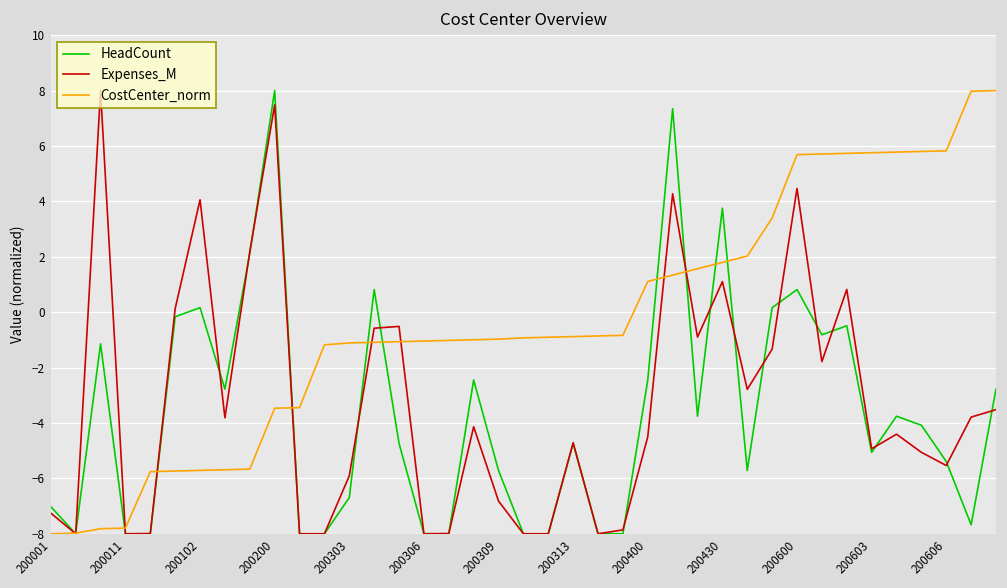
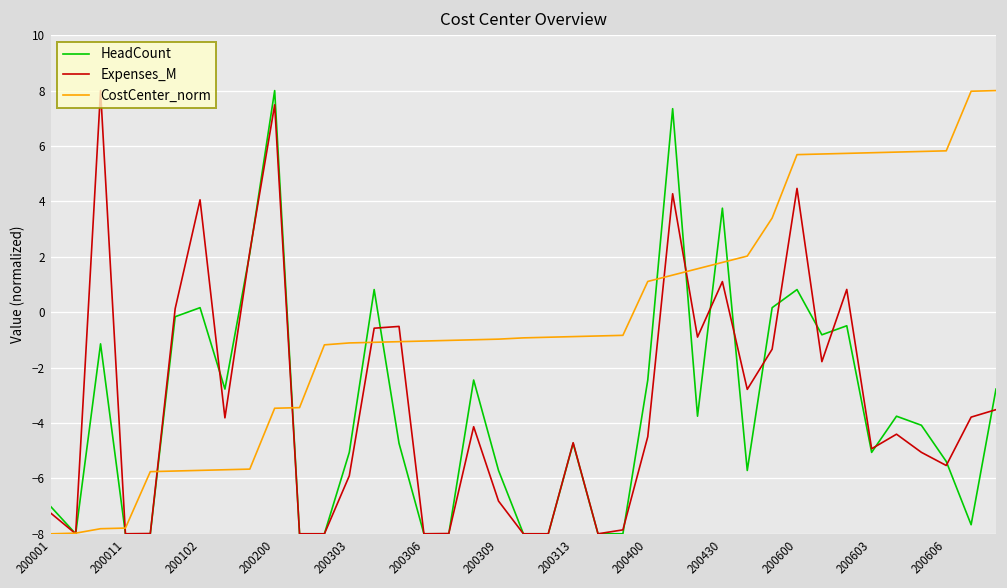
HeadCount, 200303: -6.7 -> -5.1
